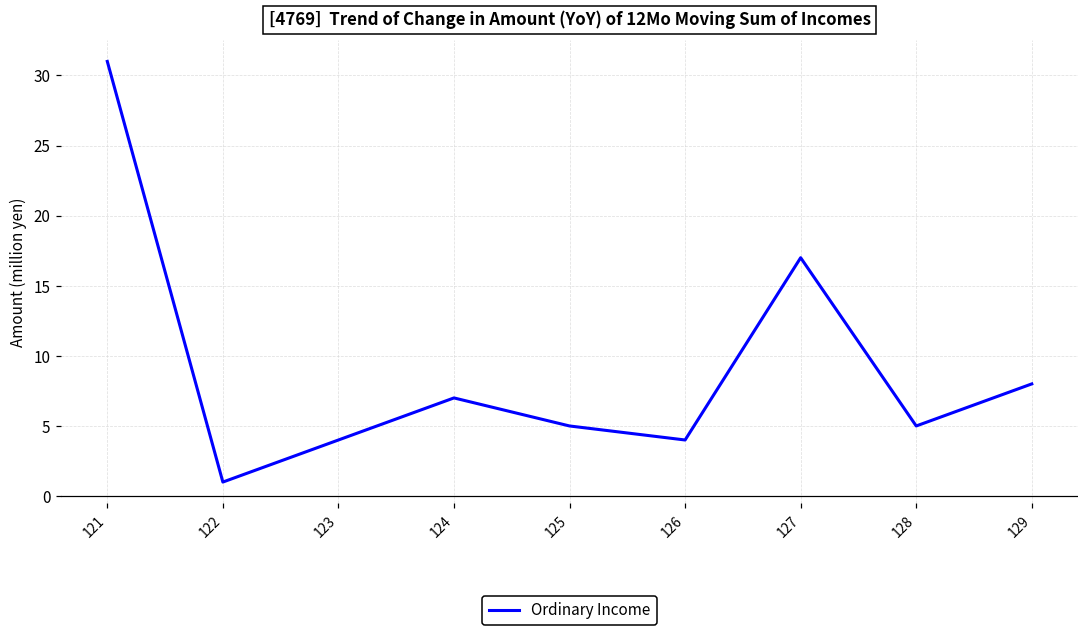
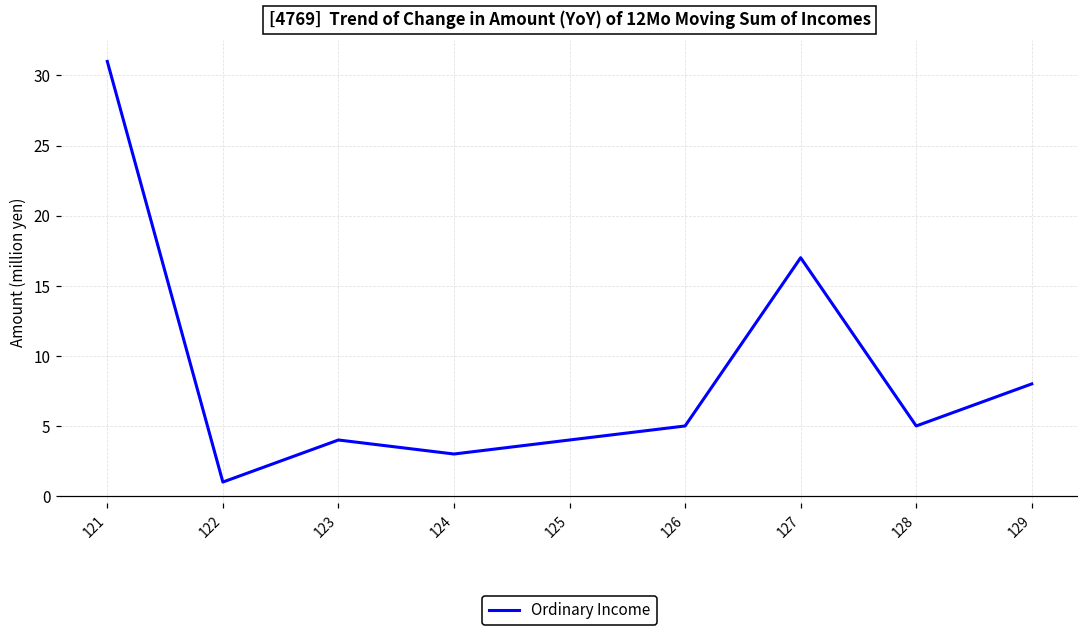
124: 7 -> 3
125: 5 -> 4
126: 4 -> 5
